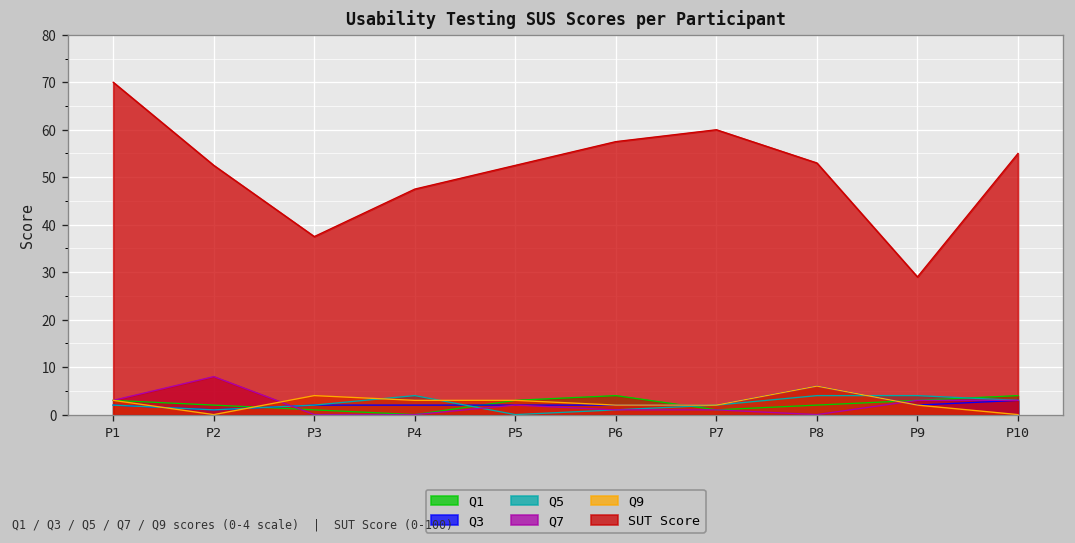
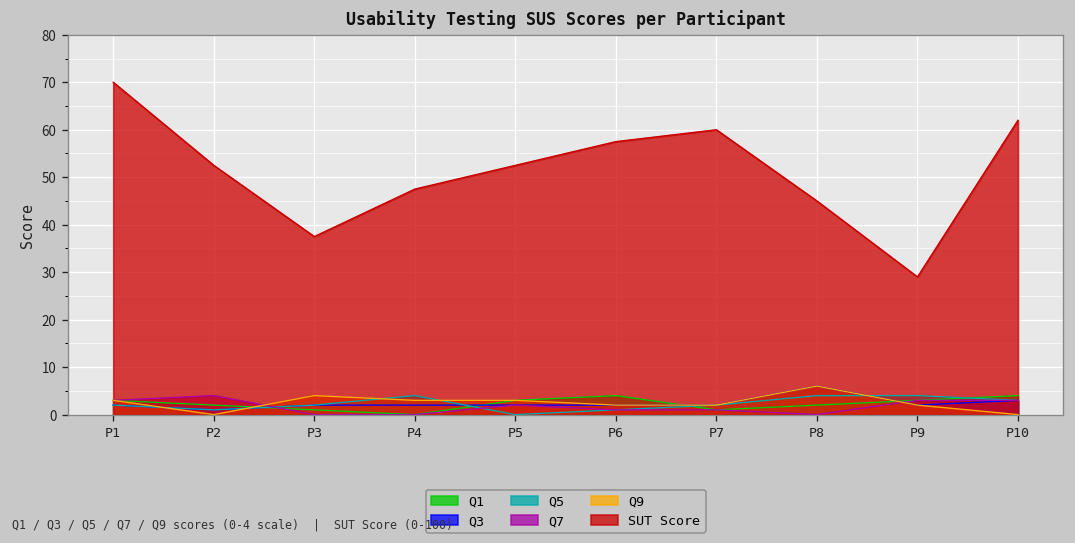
Q7, P2: 8 -> 4
SUT Score, P8: 53 -> 45
SUT Score, P10: 55 -> 62
